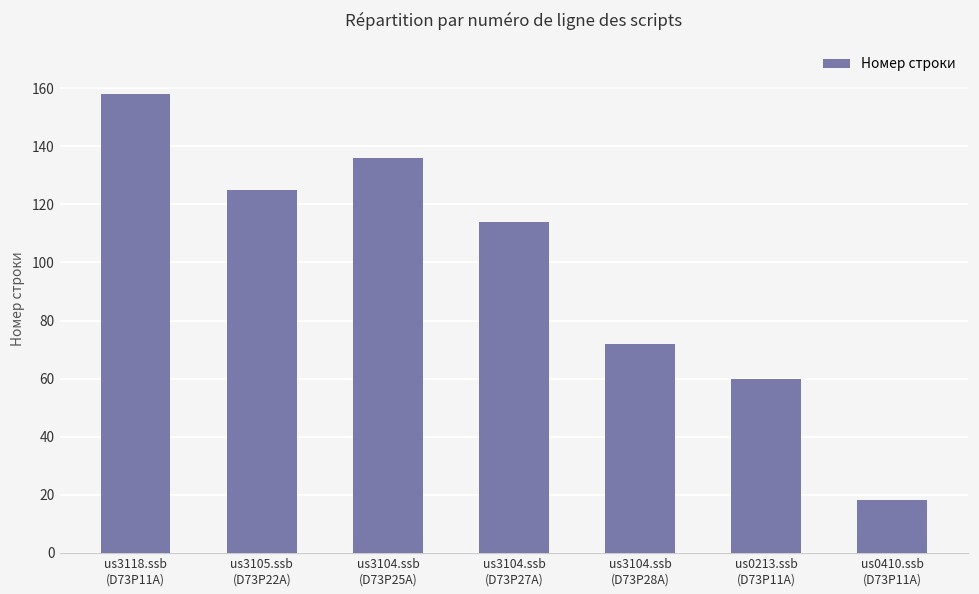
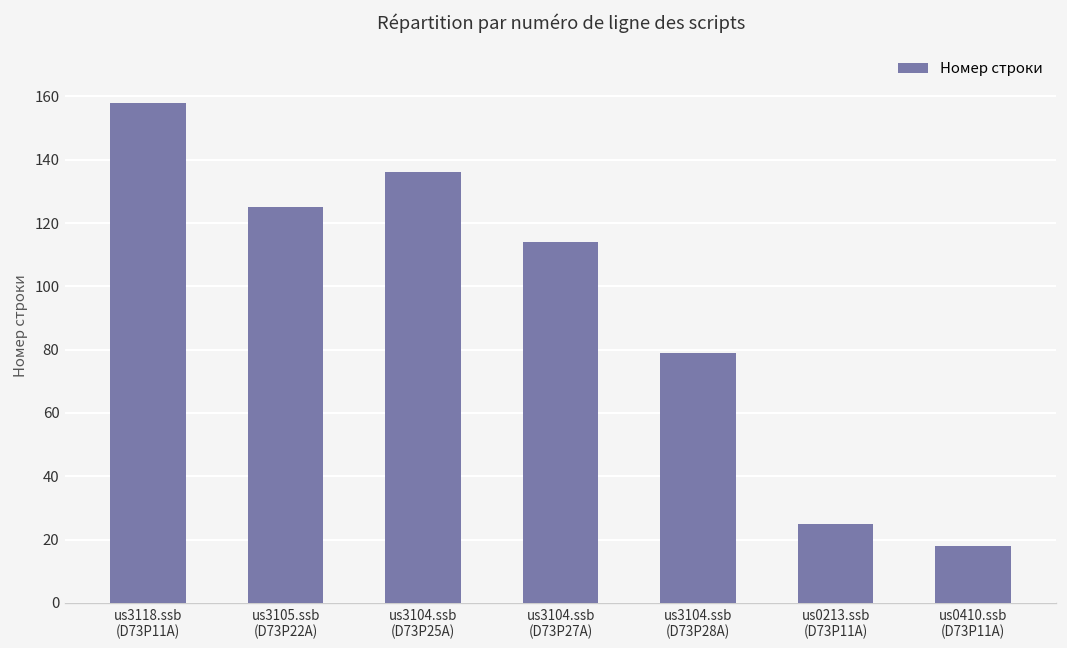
us3104.ssb (D73P28A): 72 -> 79
us0213.ssb (D73P11A): 60 -> 25
